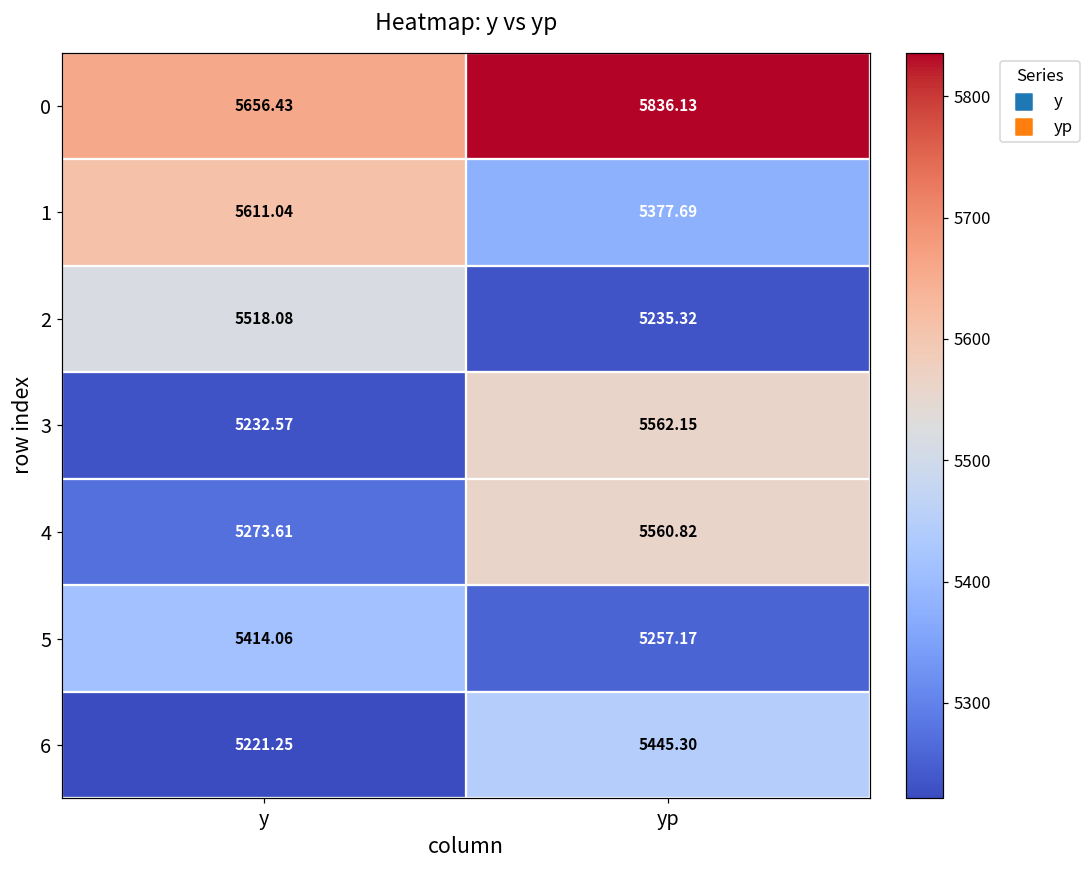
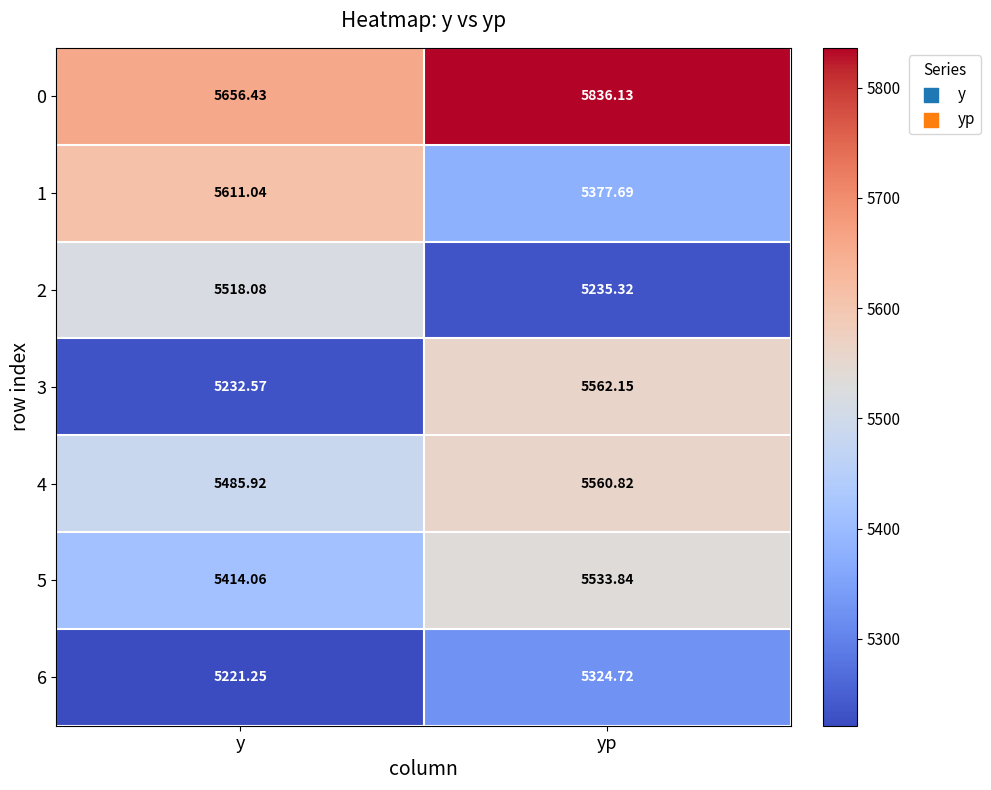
4, y: 5273.61 -> 5485.92
5, yp: 5257.17 -> 5533.84
6, yp: 5445.30 -> 5324.72
